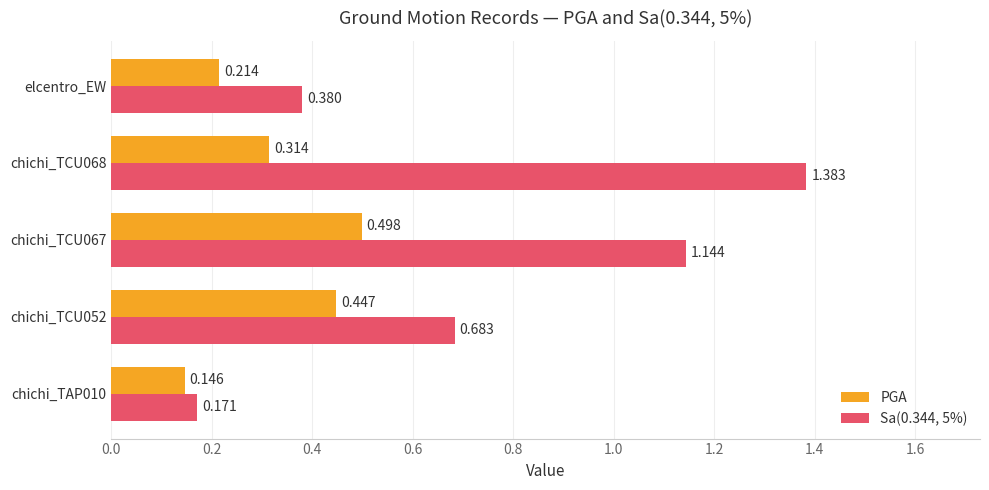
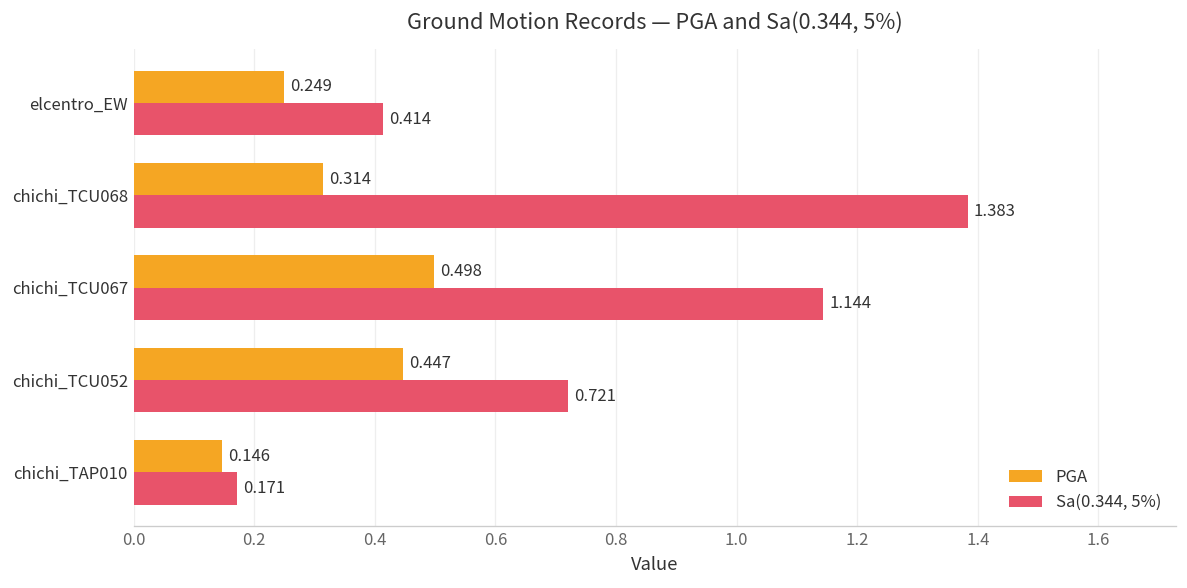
PGA, elcentro_EW: 0.214 -> 0.249
Sa(0.344, 5%), elcentro_EW: 0.380 -> 0.414
Sa(0.344, 5%), chichi_TCU052: 0.683 -> 0.721
